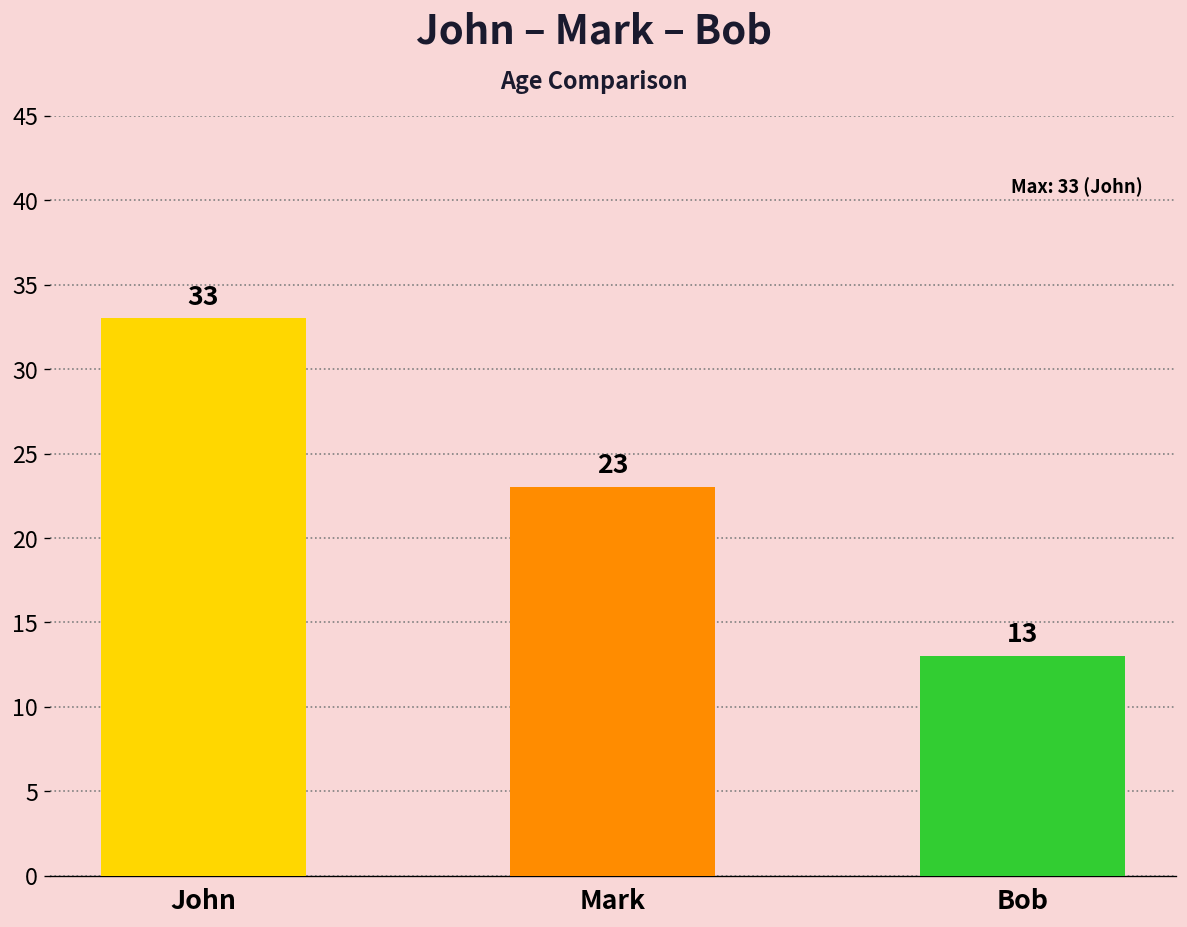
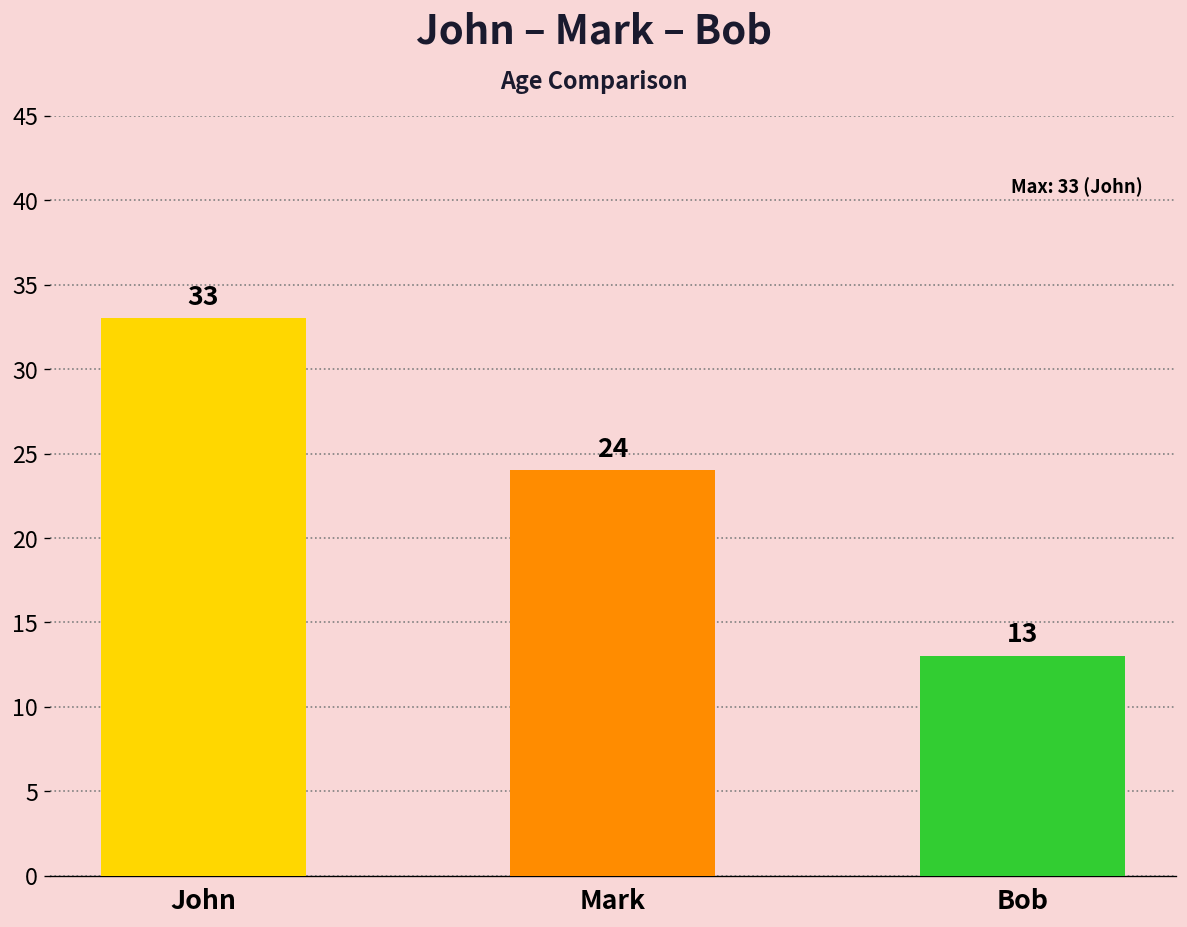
Mark: 23 -> 24
